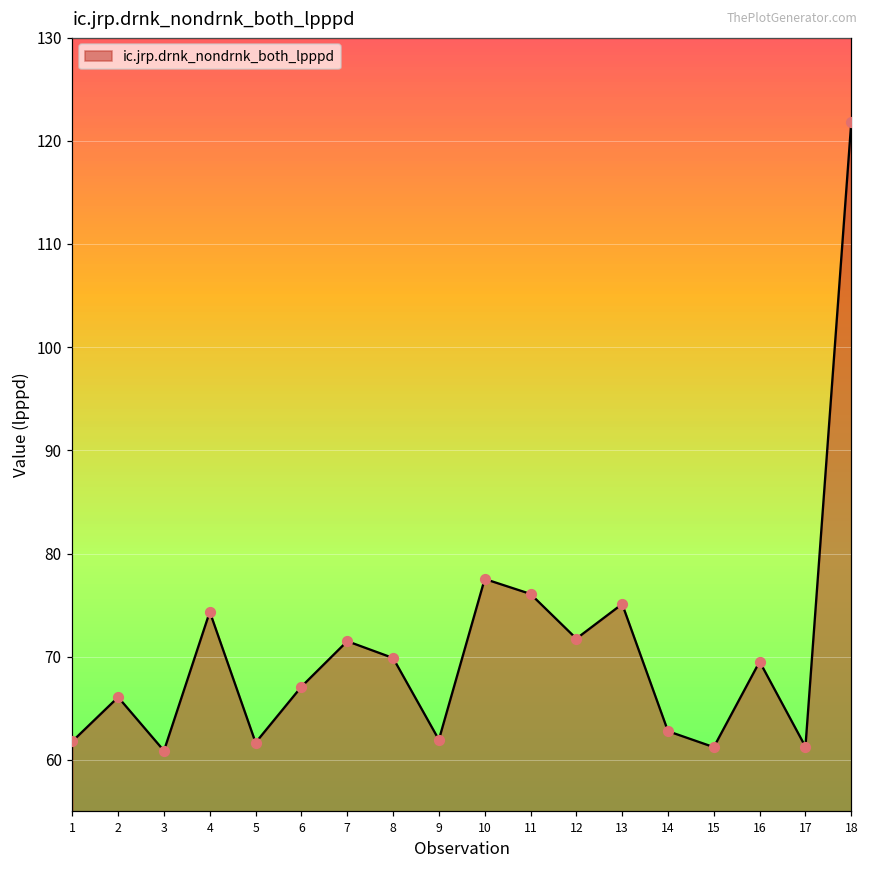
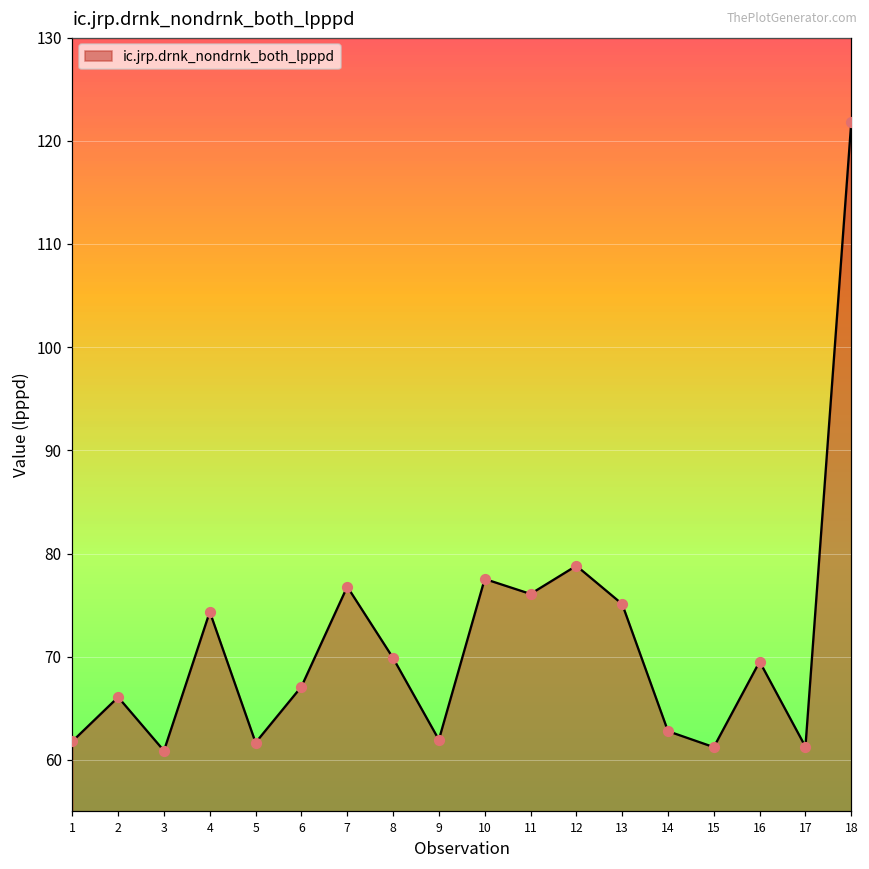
7: 72 -> 77
12: 72 -> 79
